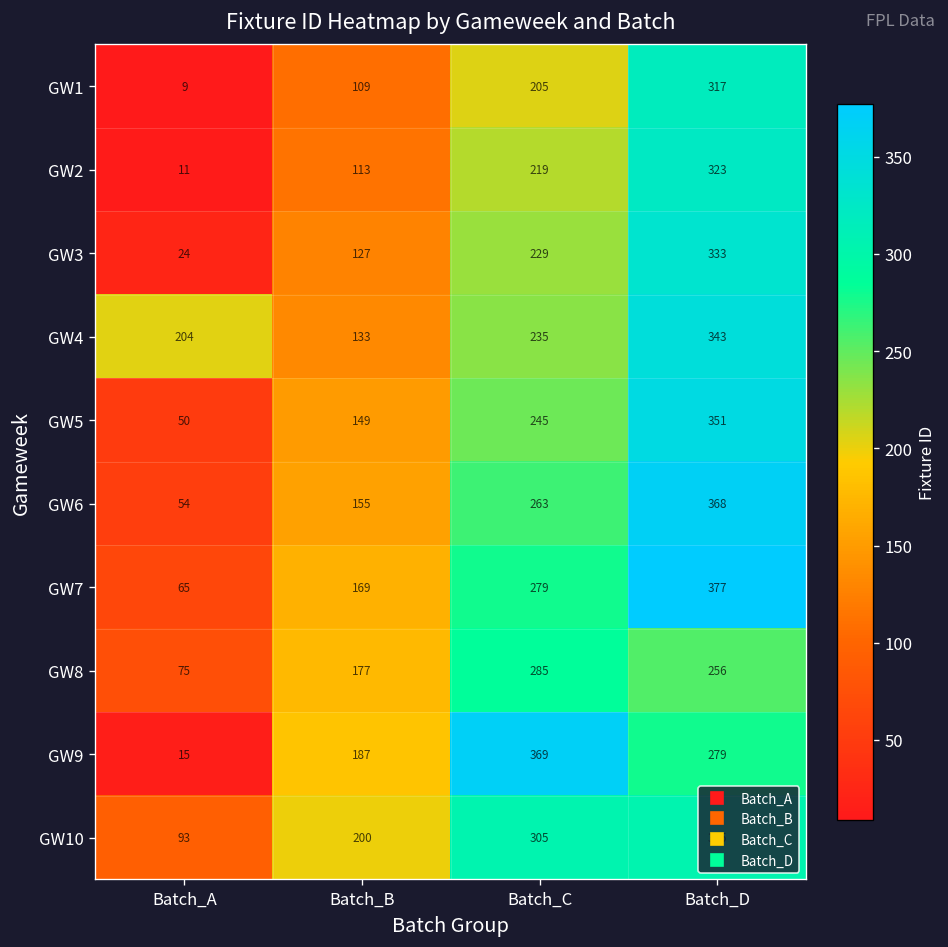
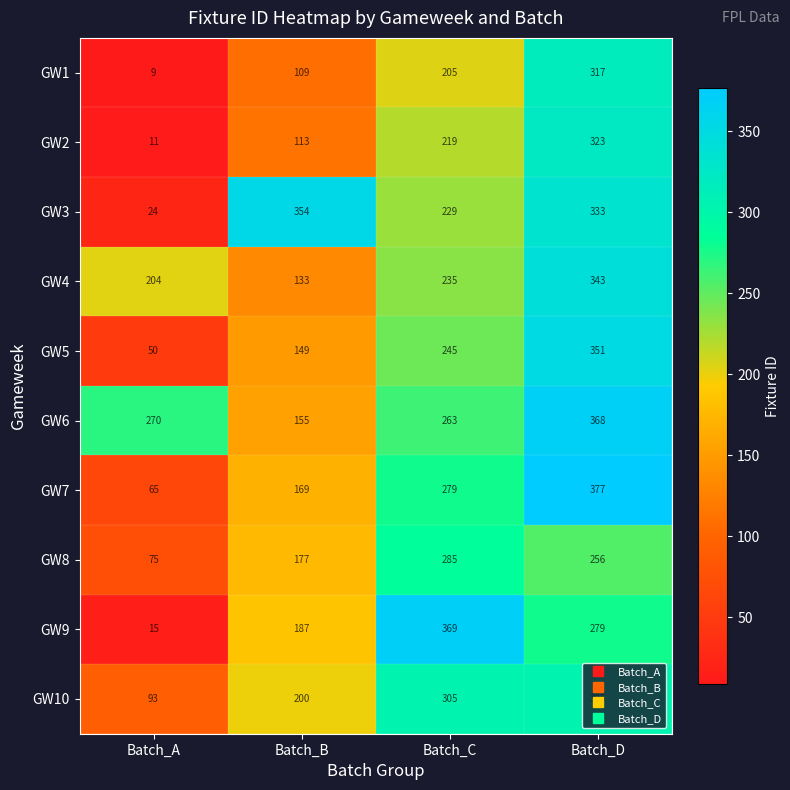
GW3, Batch_B: 127 -> 354
GW6, Batch_A: 54 -> 270
